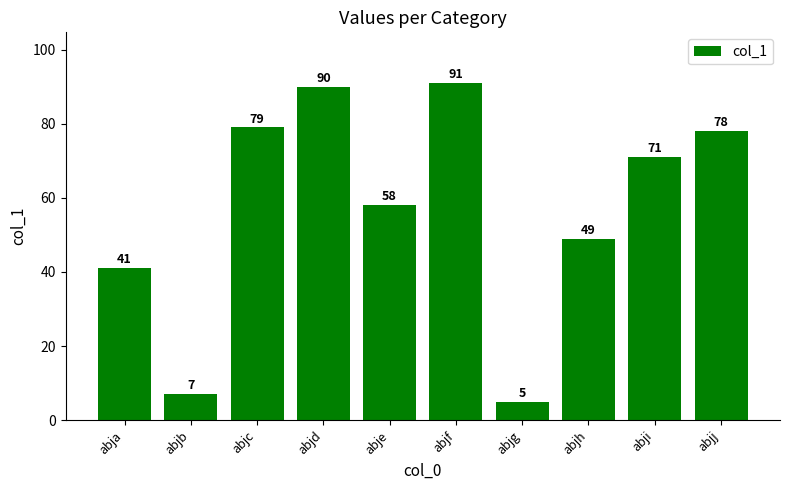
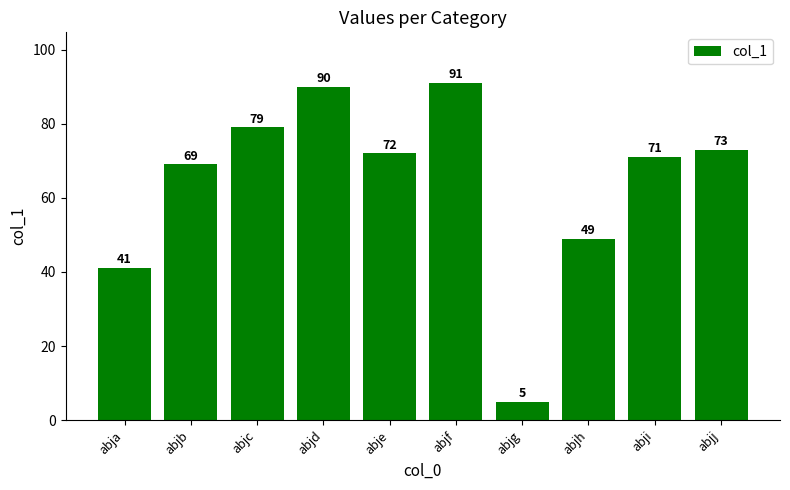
abjb: 7 -> 69
abje: 58 -> 72
abjj: 78 -> 73
